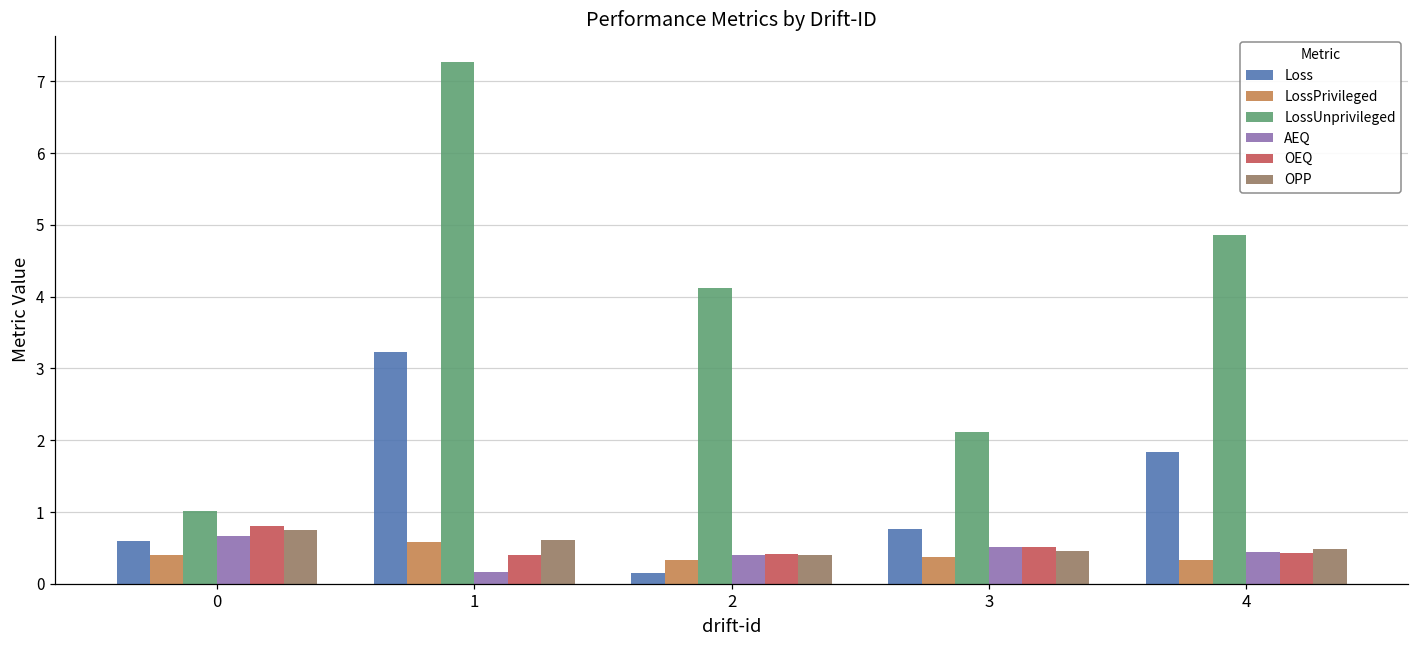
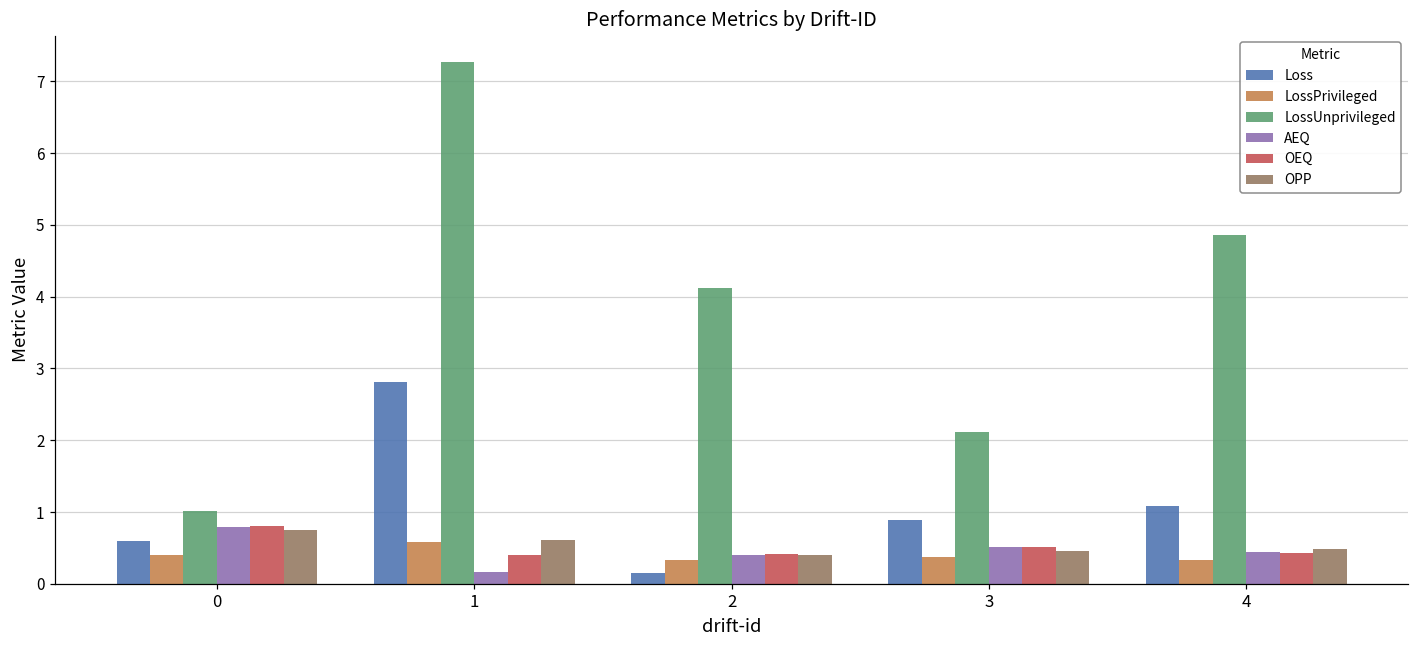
AEQ, 0: 0.7 -> 0.8
Loss, 1: 3.2 -> 2.8
Loss, 3: 0.8 -> 0.9
Loss, 4: 1.8 -> 1.1
